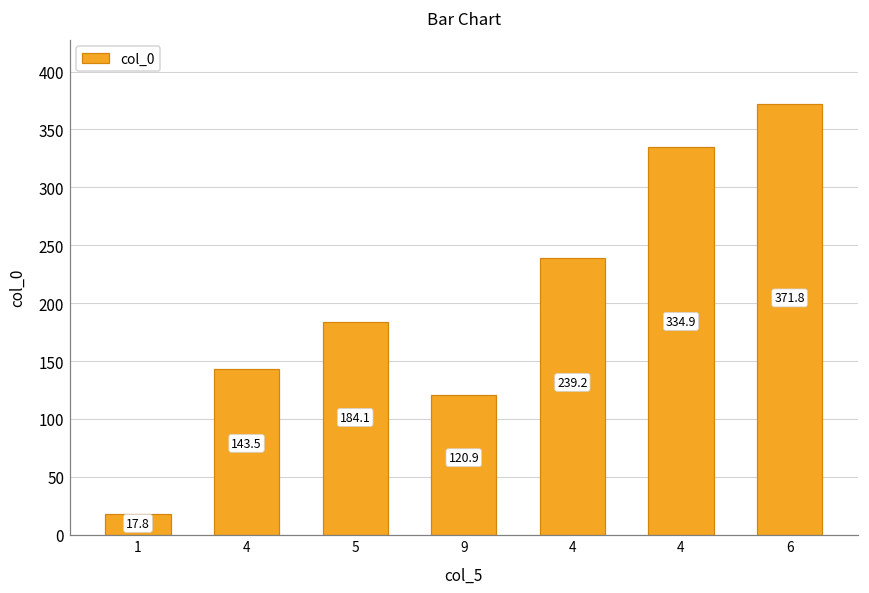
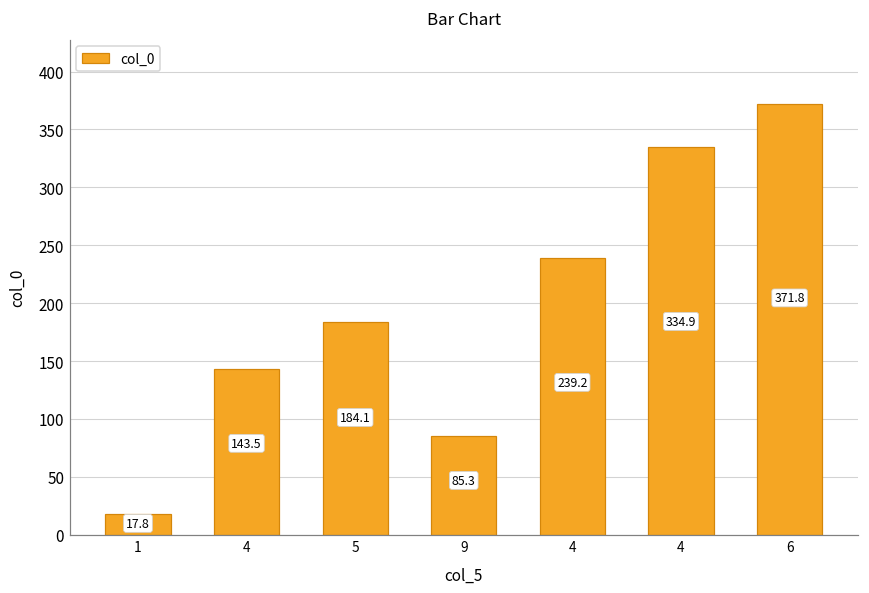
9: 120.9 -> 85.3
